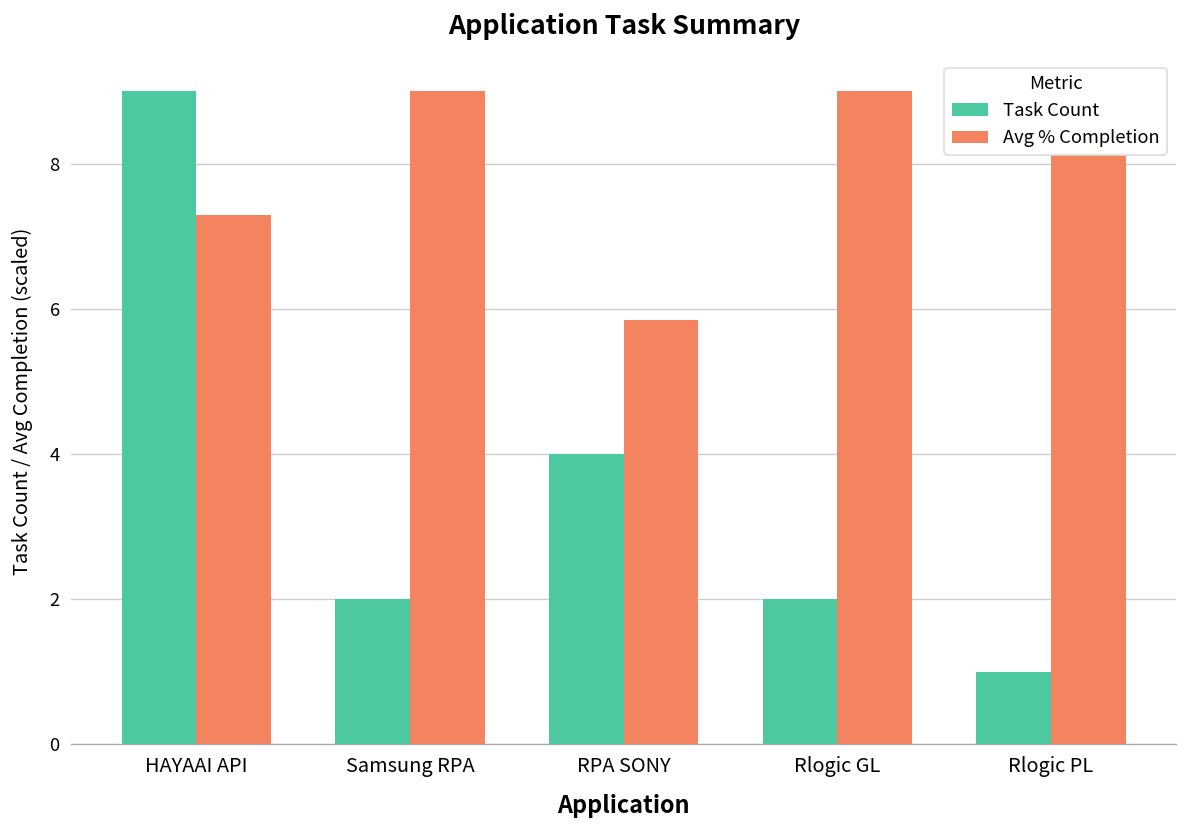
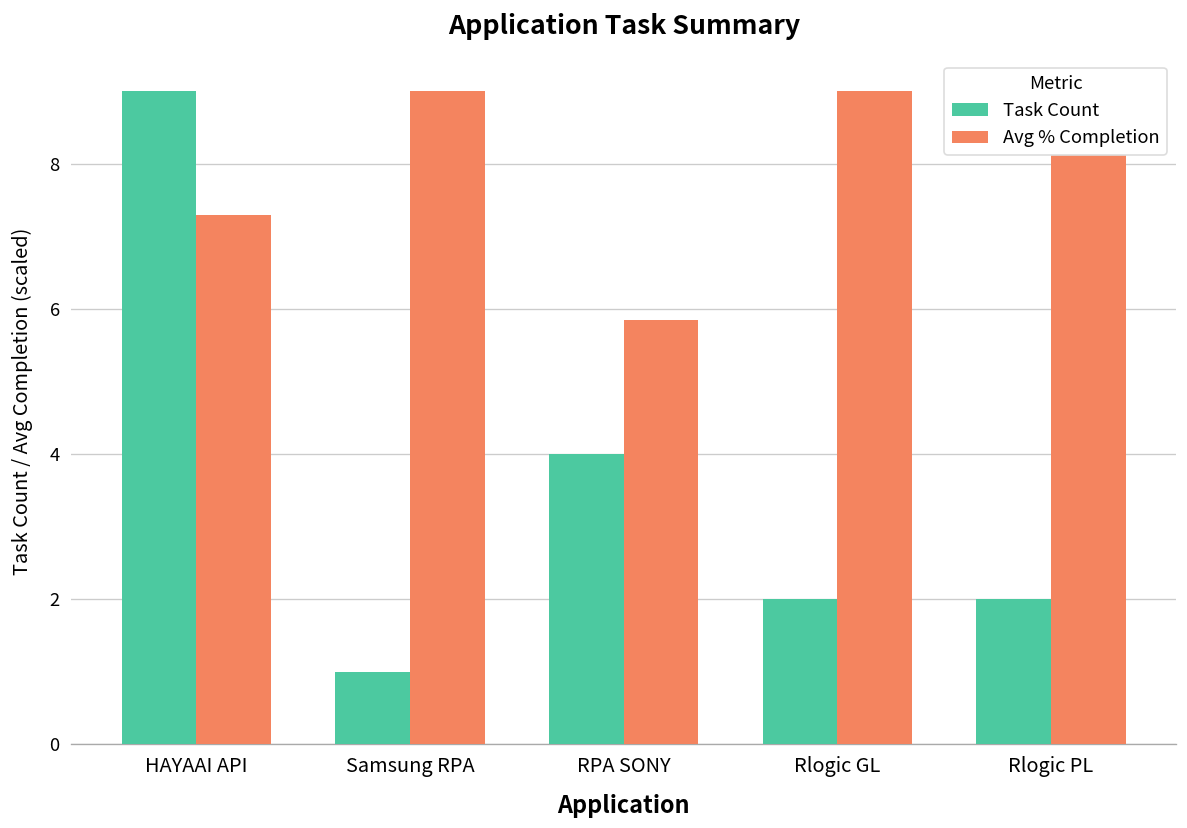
Task Count, Samsung RPA: 2 -> 1
Task Count, Rlogic PL: 1 -> 2
